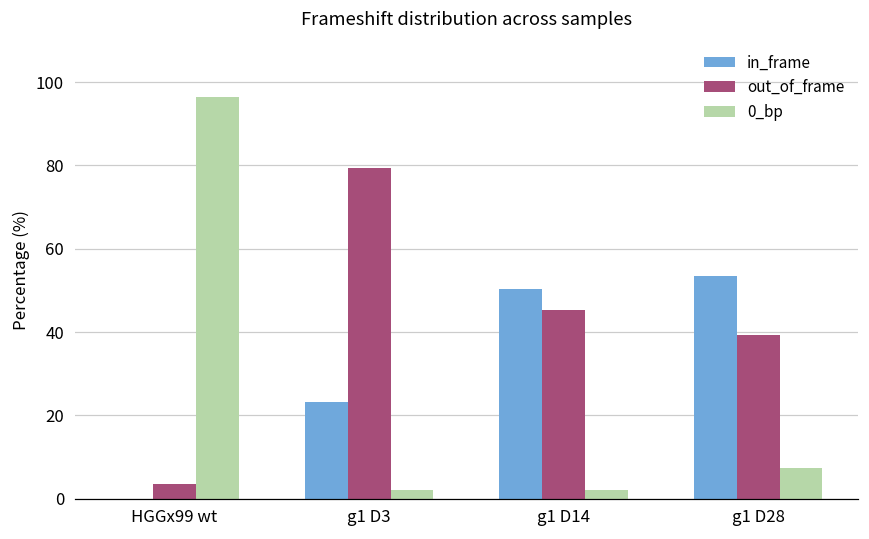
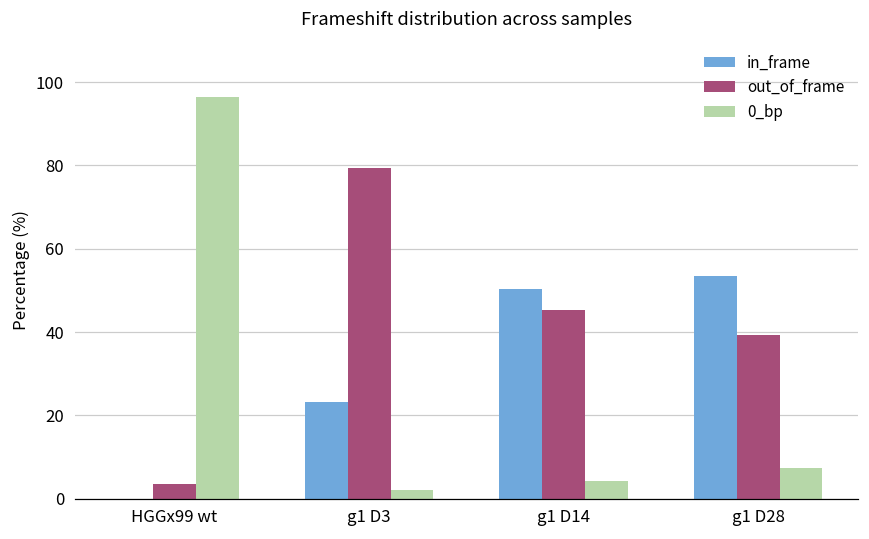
0_bp, g1 D14: 2 -> 4
